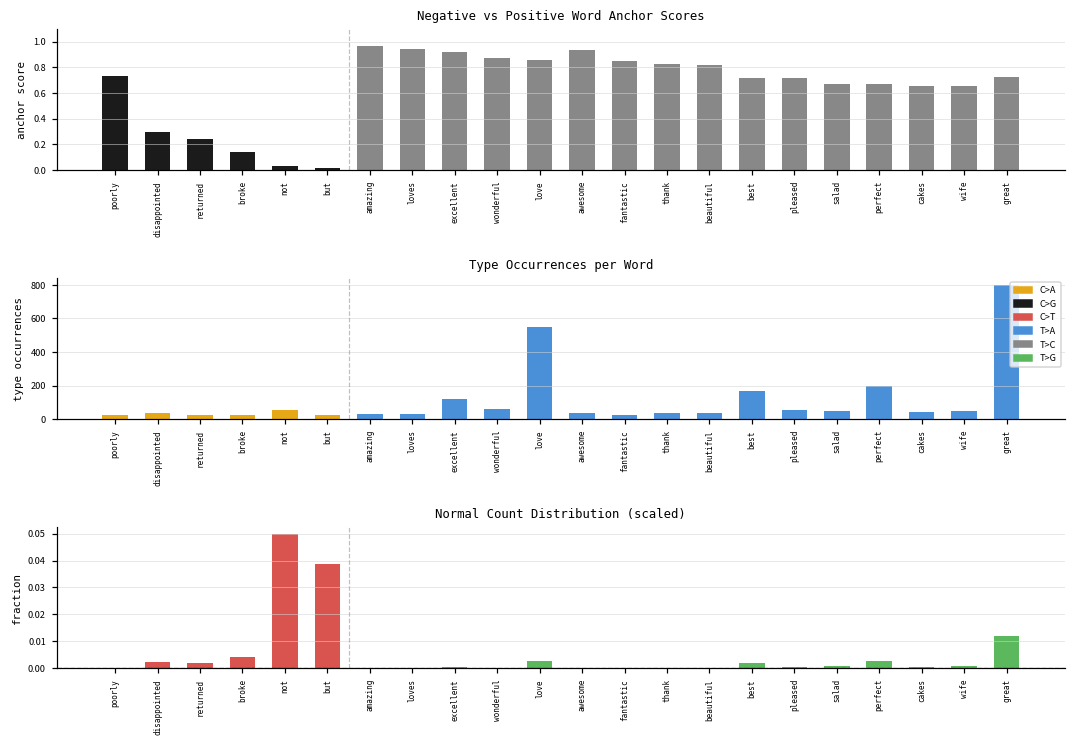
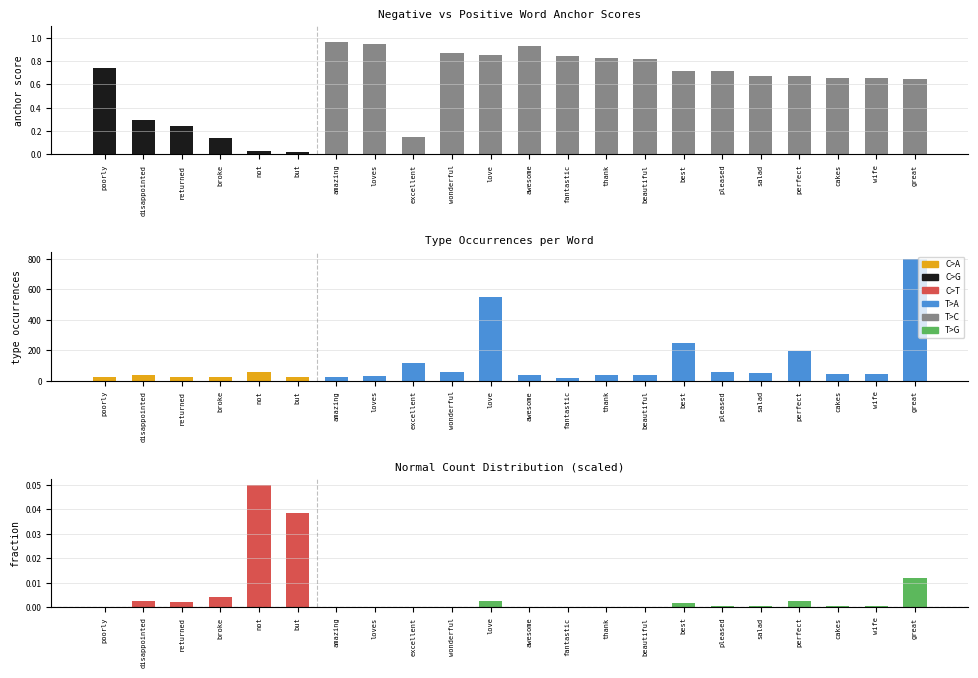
Negative vs Positive Word Anchor Scores, excellent: 0.92 -> 0.15
Negative vs Positive Word Anchor Scores, great: 0.73 -> 0.64
Type Occurrences per Word, best: 170 -> 250
